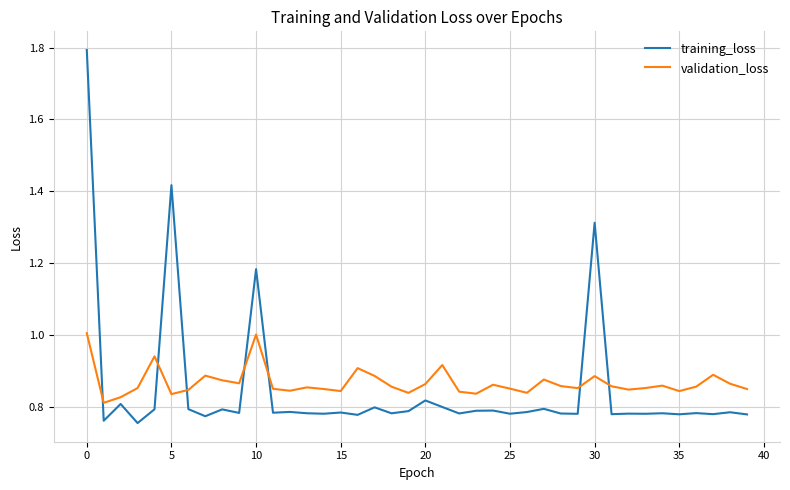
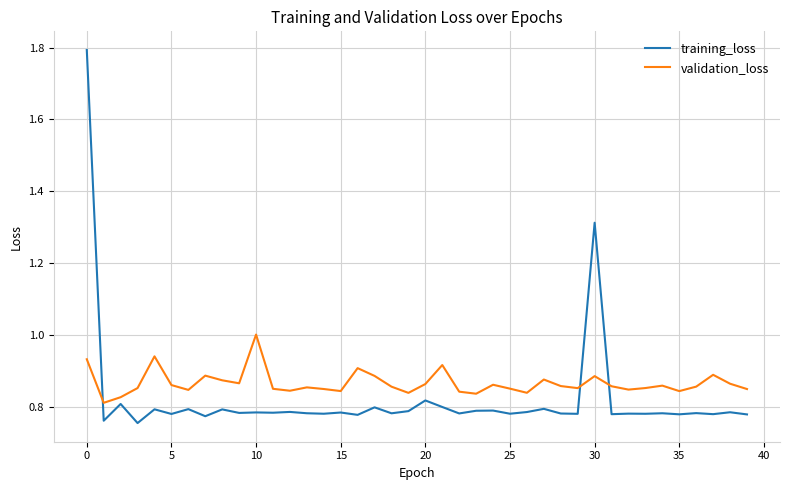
validation_loss, 0: 1.00 -> 0.93
training_loss, 5: 1.42 -> 0.78
validation_loss, 5: 0.83 -> 0.86
training_loss, 10: 1.18 -> 0.78
